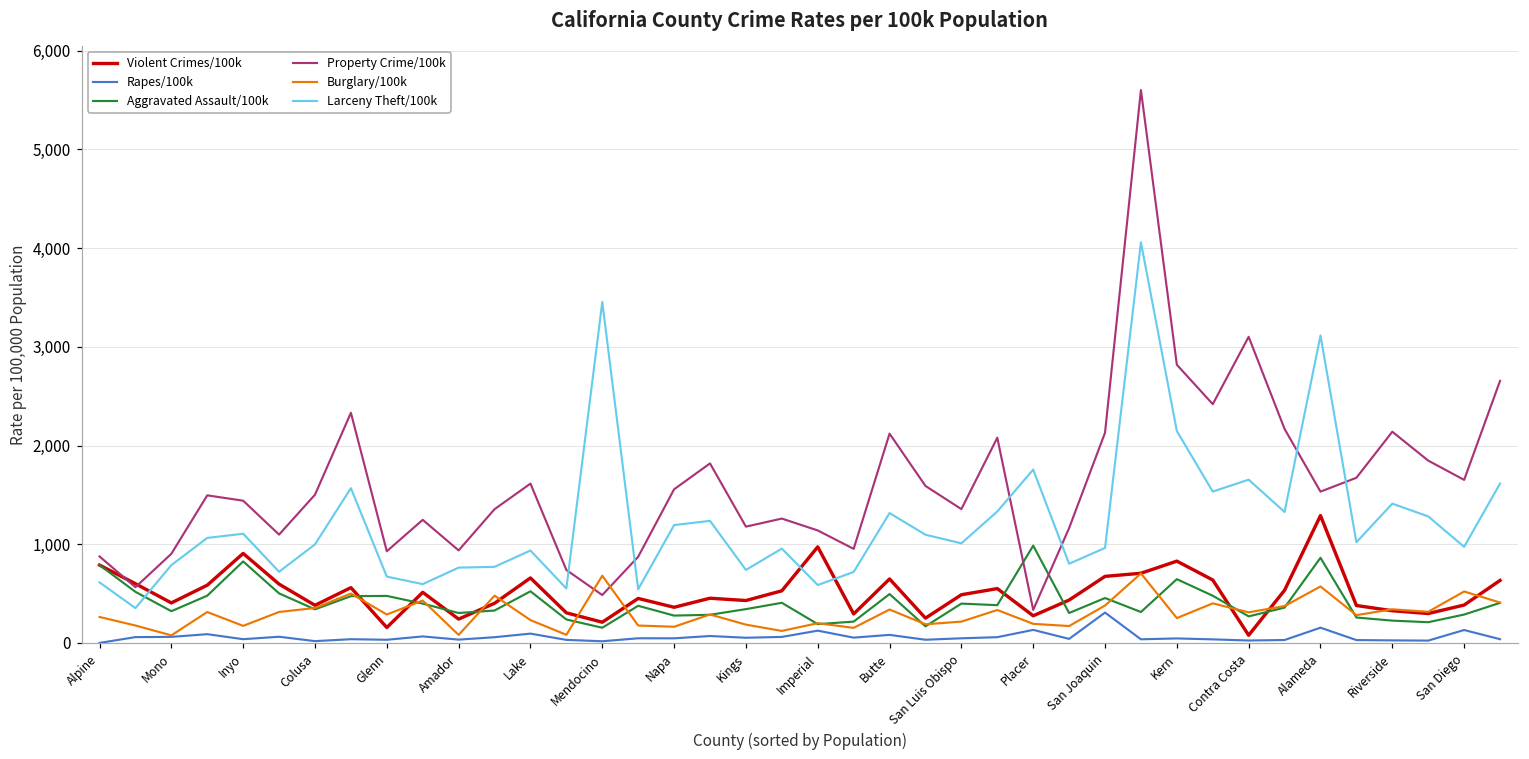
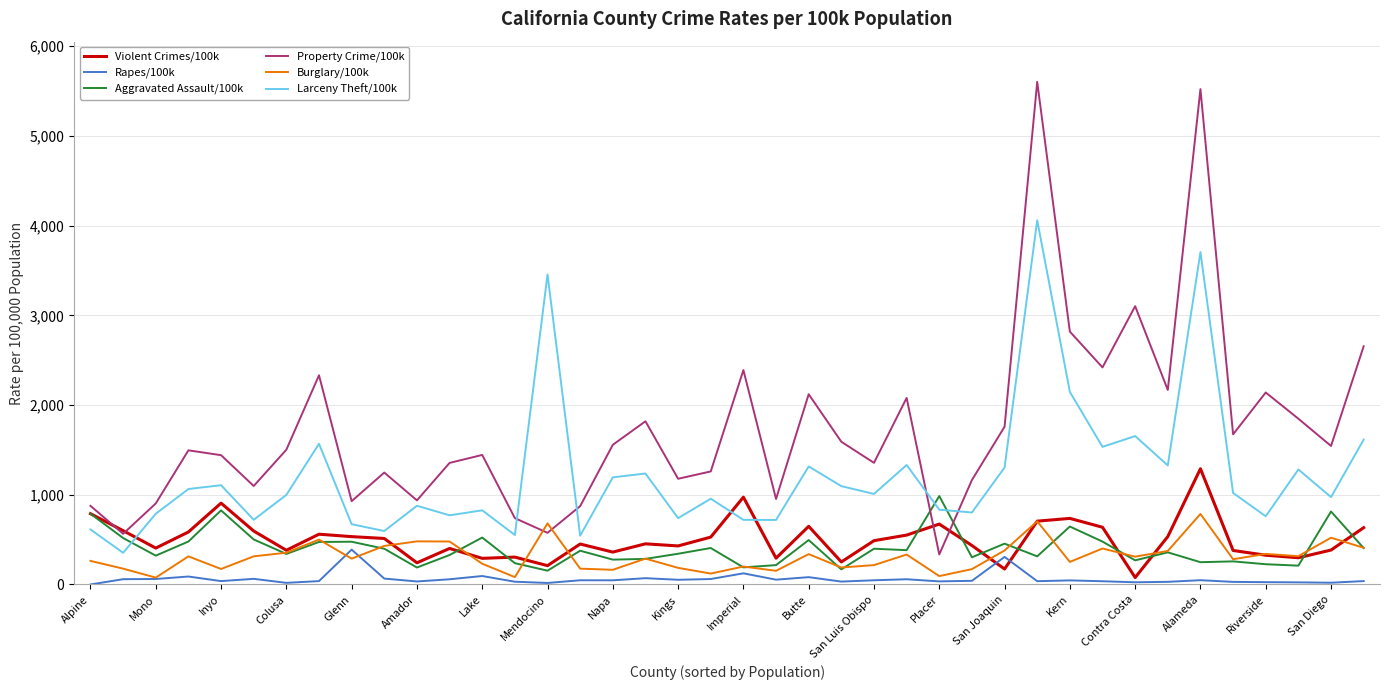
Violent Crimes/100k, Glenn: 200 -> 500
Rapes/100k, Glenn: 0 -> 400
Aggravated Assault/100k, Amador: 300 -> 200
Burglary/100k, Amador: 100 -> 500
Larceny Theft/100k, Amador: 800 -> 900
Violent Crimes/100k, Lake: 700 -> 300
Property Crime/100k, Lake: 1,600 -> 1,400
Larceny Theft/100k, Lake: 900 -> 800
Property Crime/100k, Mendocino: 500 -> 600
Property Crime/100k, Imperial: 1,100 -> 2,400
Larceny Theft/100k, Imperial: 600 -> 700
Violent Crimes/100k, Placer: 300 -> 700
Rapes/100k, Placer: 100 -> 0
Burglary/100k, Placer: 200 -> 100
Larceny Theft/100k, Placer: 1,800 -> 800
Violent Crimes/100k, San Joaquin: 700 -> 200
Property Crime/100k, San Joaquin: 2,100 -> 1,800
Larceny Theft/100k, San Joaquin: 1,000 -> 1,300
Violent Crimes/100k, Kern: 800 -> 700
Rapes/100k, Alameda: 200 -> 0
Aggravated Assault/100k, Alameda: 900 -> 200
Property Crime/100k, Alameda: 1,500 -> 5,500
Burglary/100k, Alameda: 600 -> 800
Larceny Theft/100k, Alameda: 3,100 -> 3,700
Larceny Theft/100k, Riverside: 1,400 -> 800
Rapes/100k, San Diego: 100 -> 0
Aggravated Assault/100k, San Diego: 300 -> 800
Property Crime/100k, San Diego: 1,700 -> 1,500
